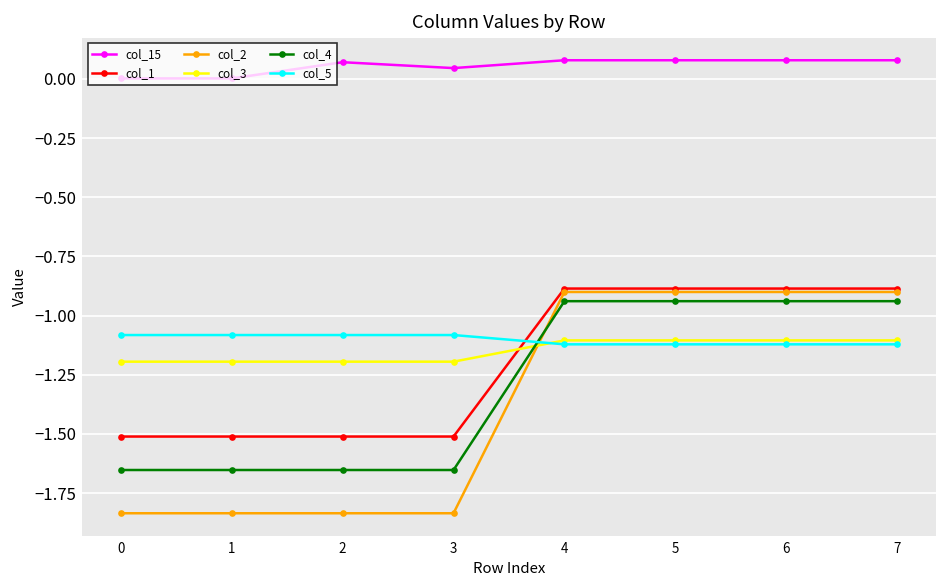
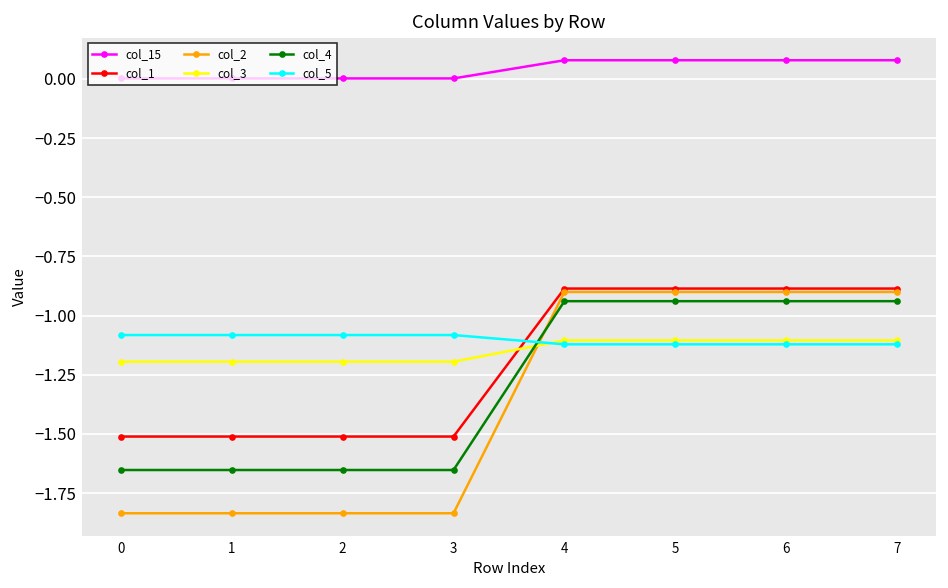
col_15, 2: 0.07 -> 0.00
col_15, 3: 0.05 -> 0.00
